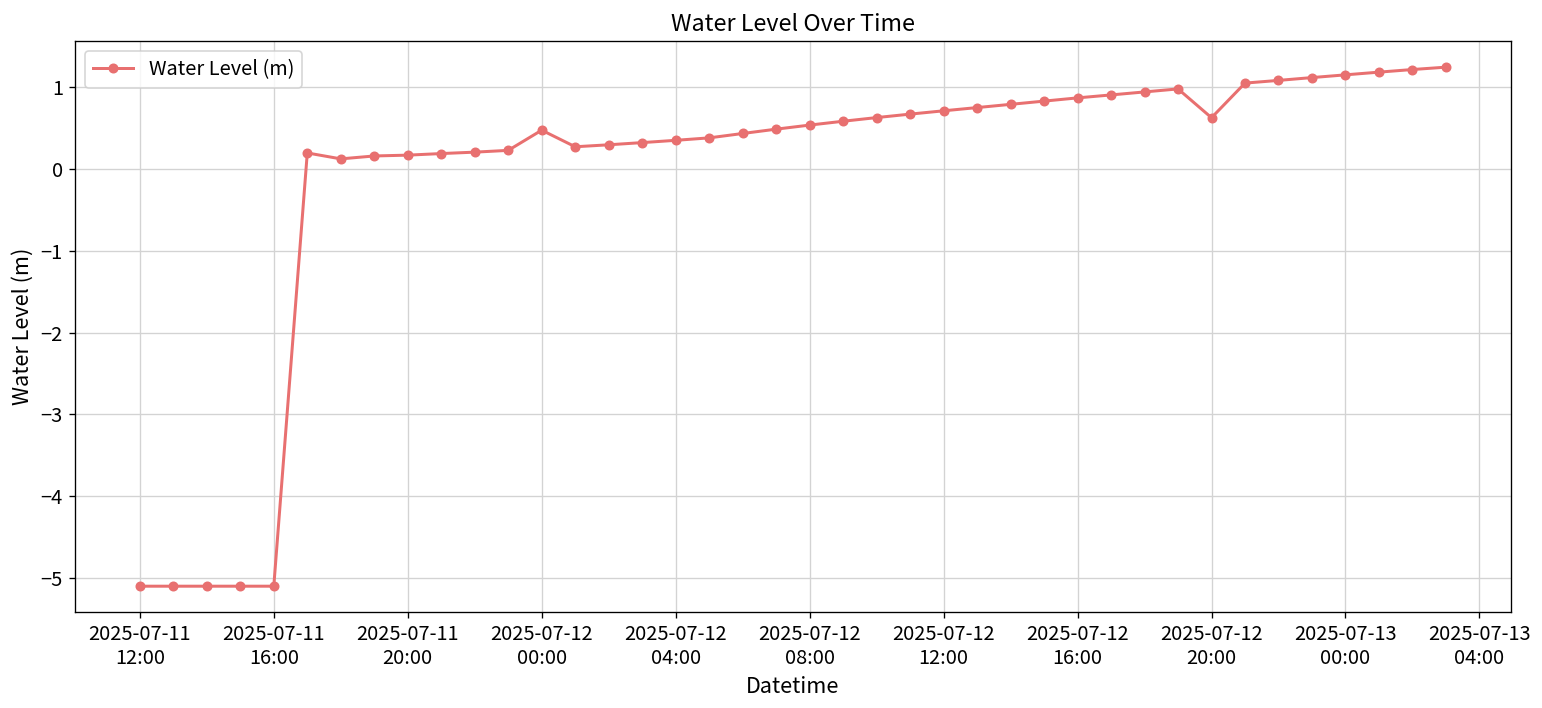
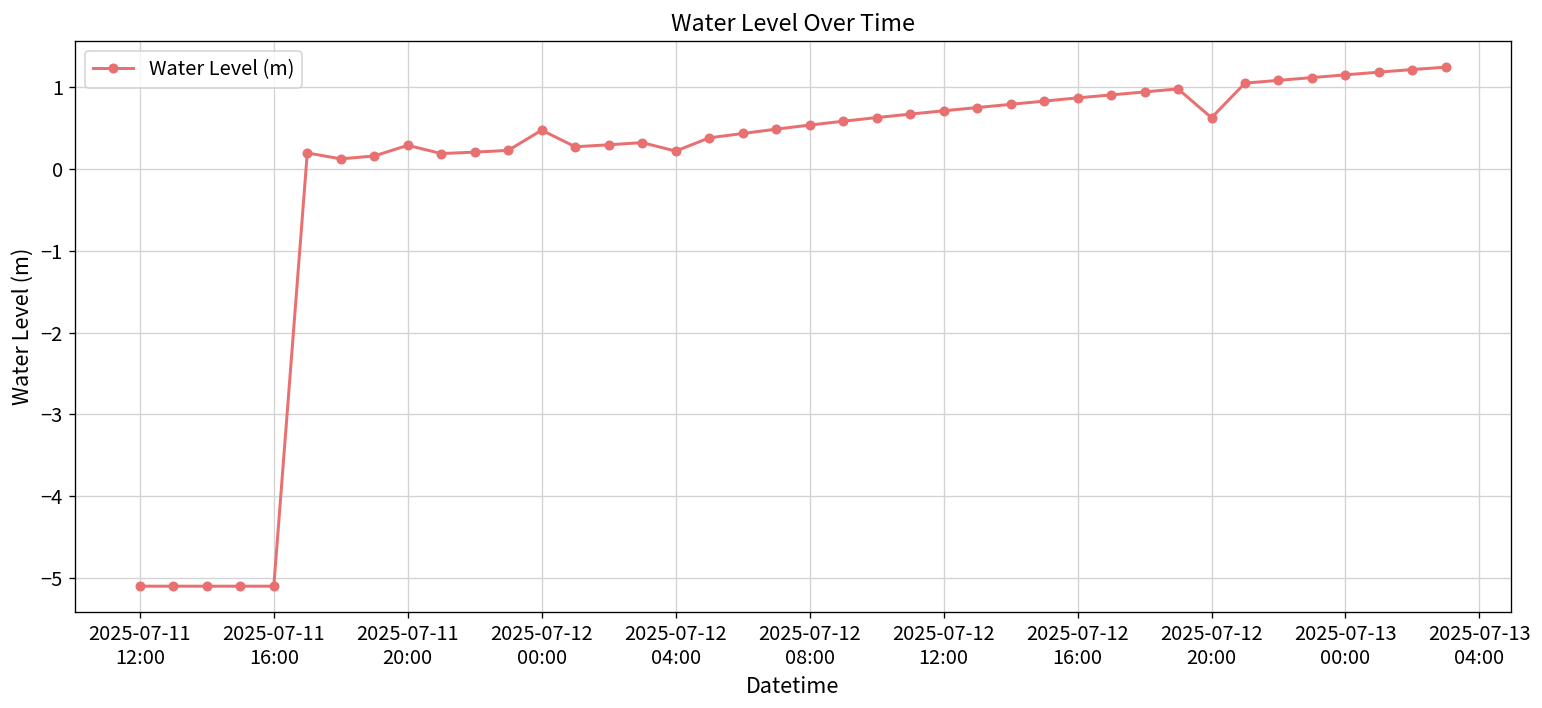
2025-07-11 20:00: 0.2 -> 0.3
2025-07-12 04:00: 0.4 -> 0.2
